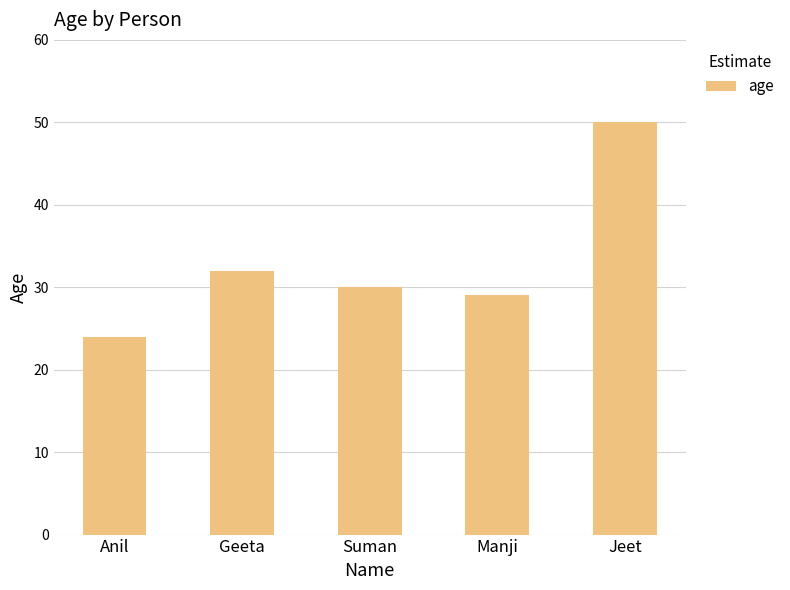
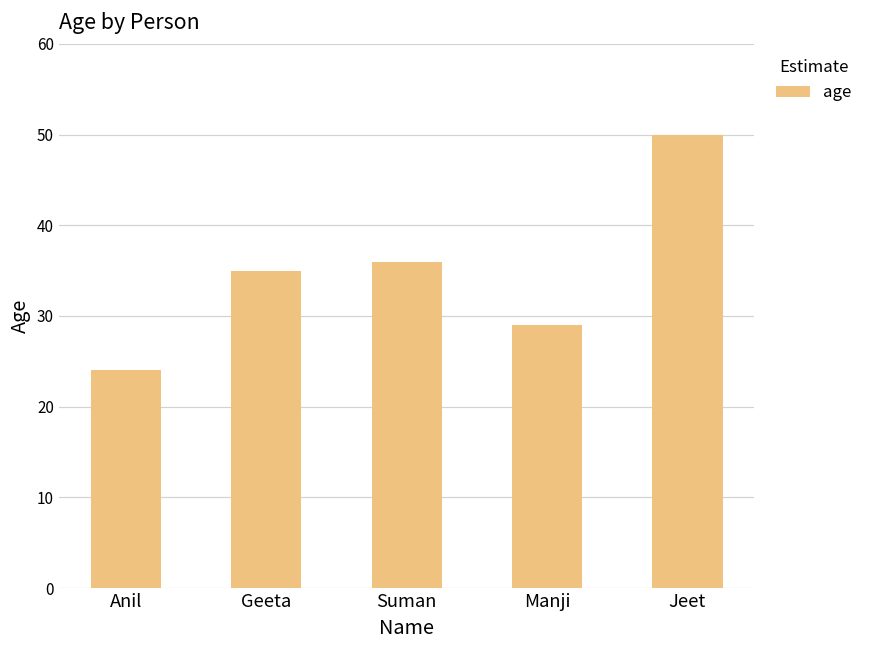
Geeta: 32 -> 35
Suman: 30 -> 36
